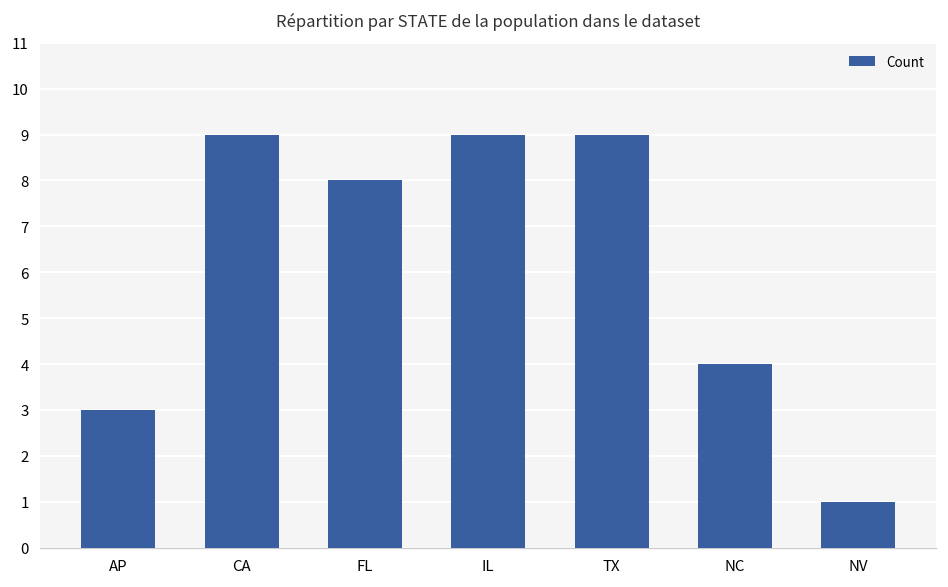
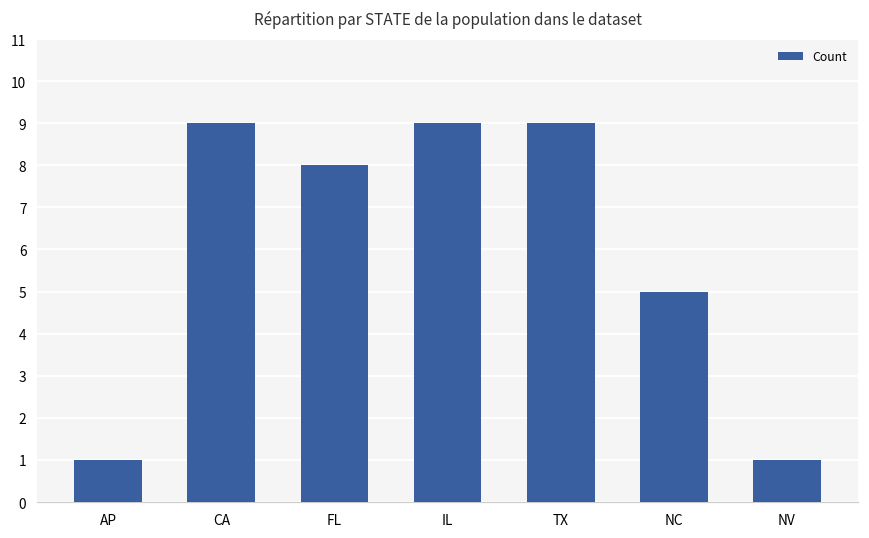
AP: 3 -> 1
NC: 4 -> 5
